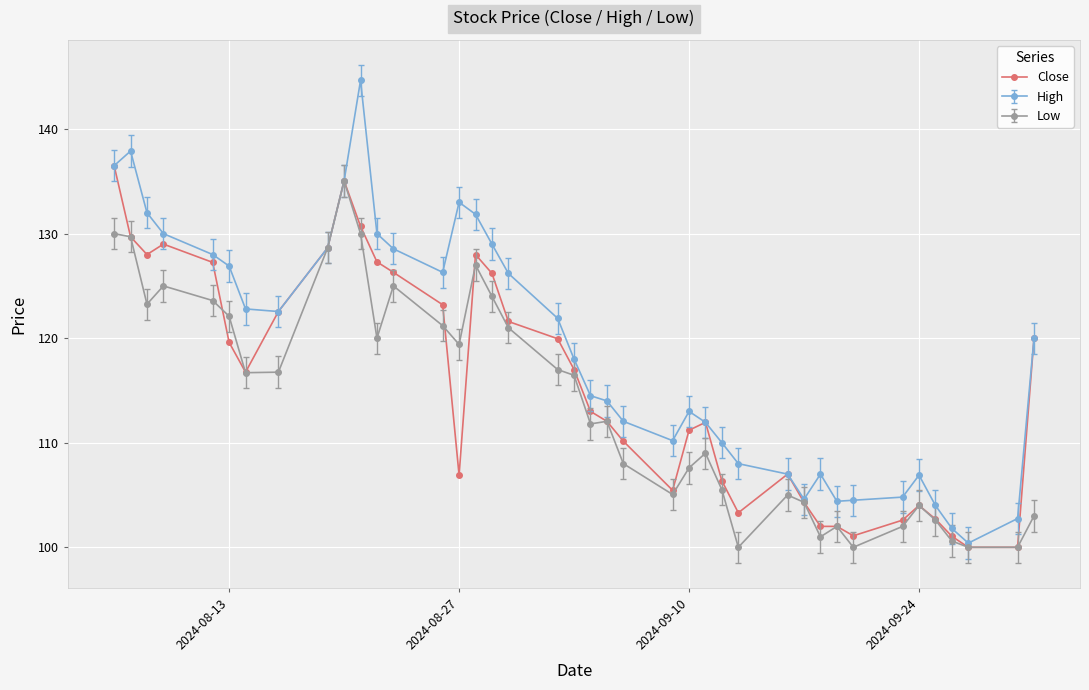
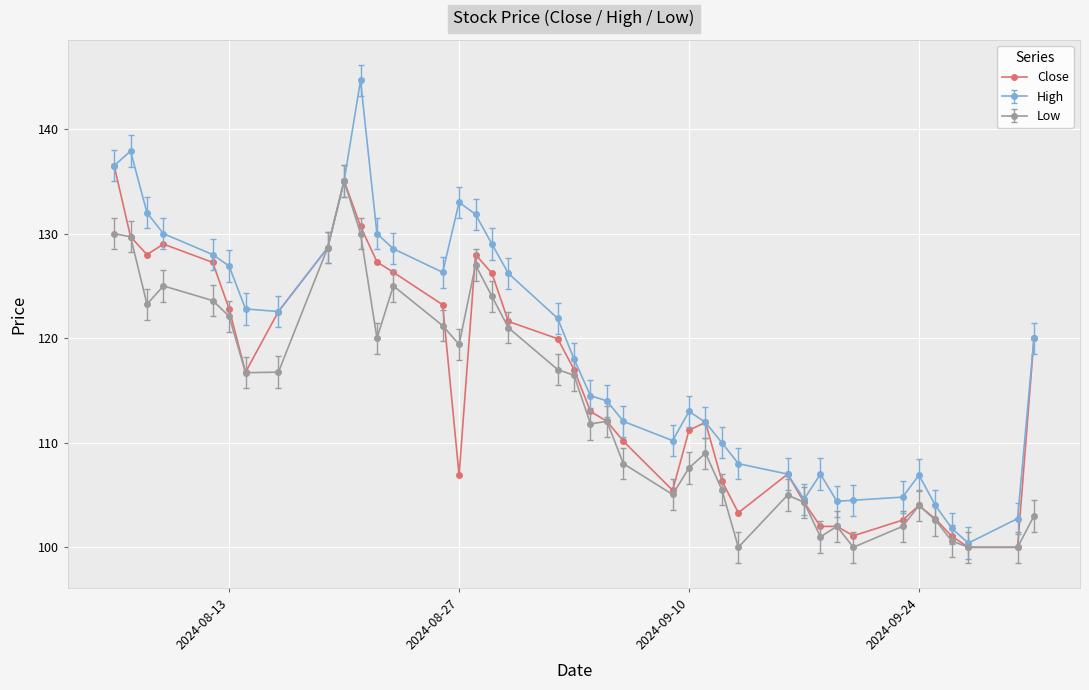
Close, 2024-08-13: 119.6 -> 122.8
